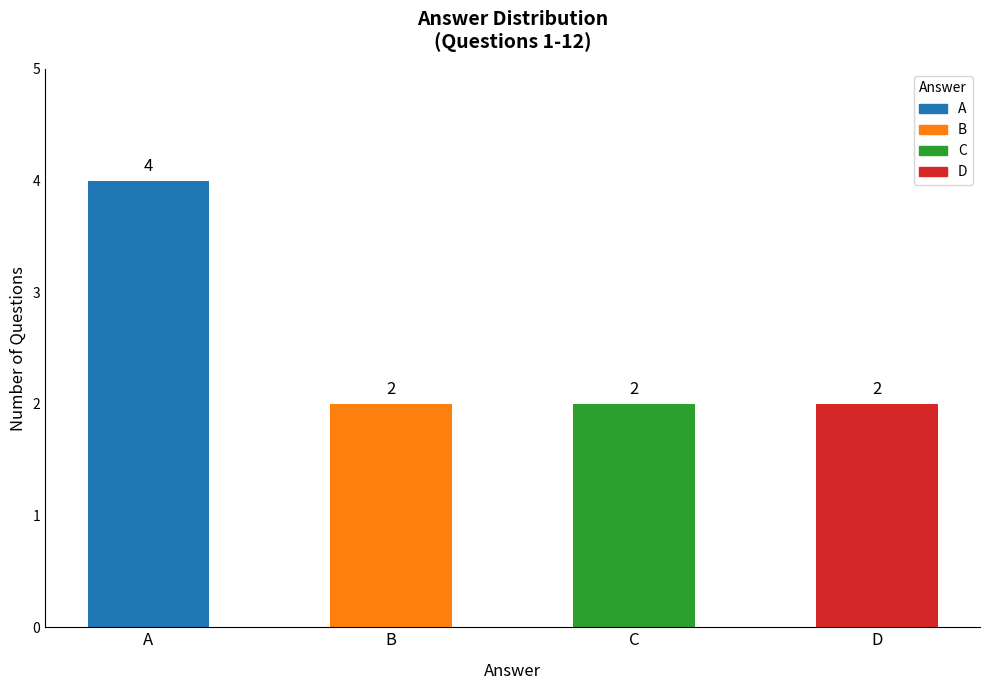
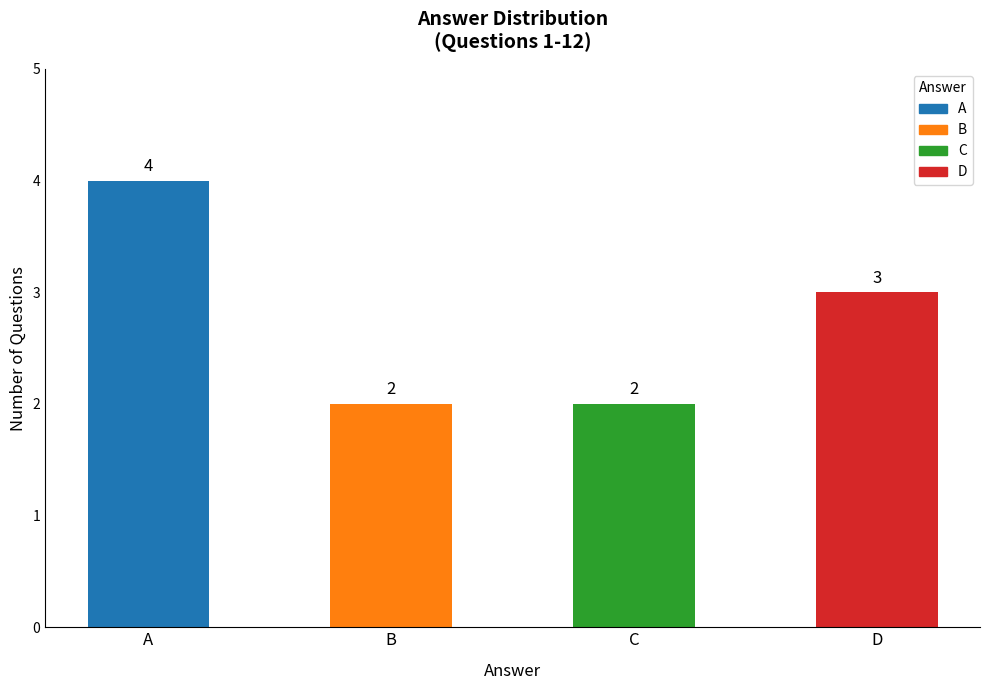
D: 2 -> 3
